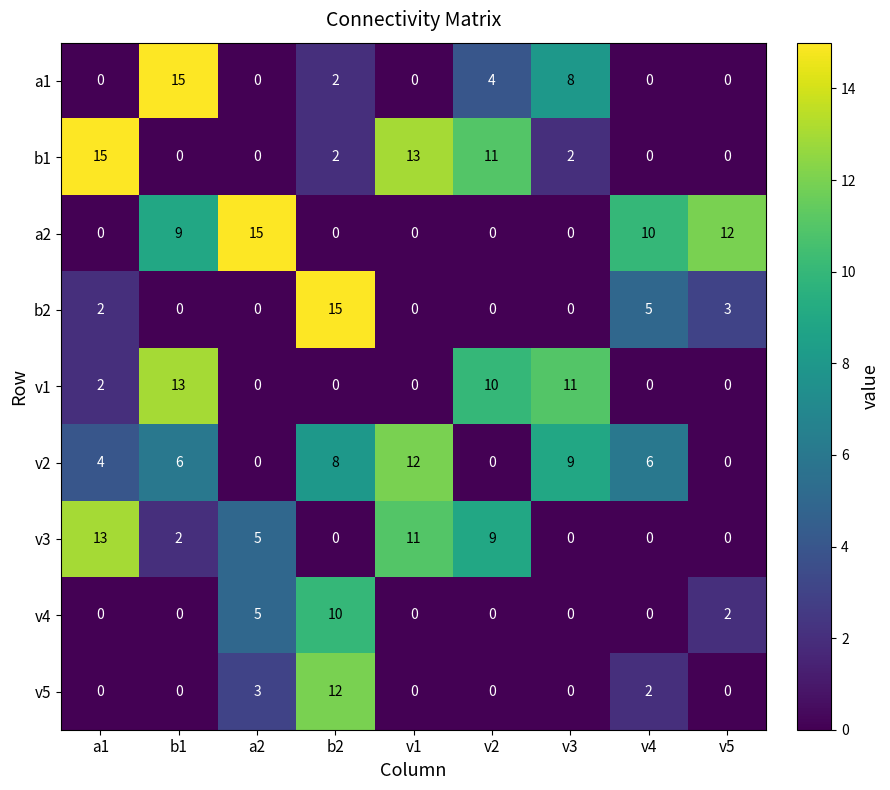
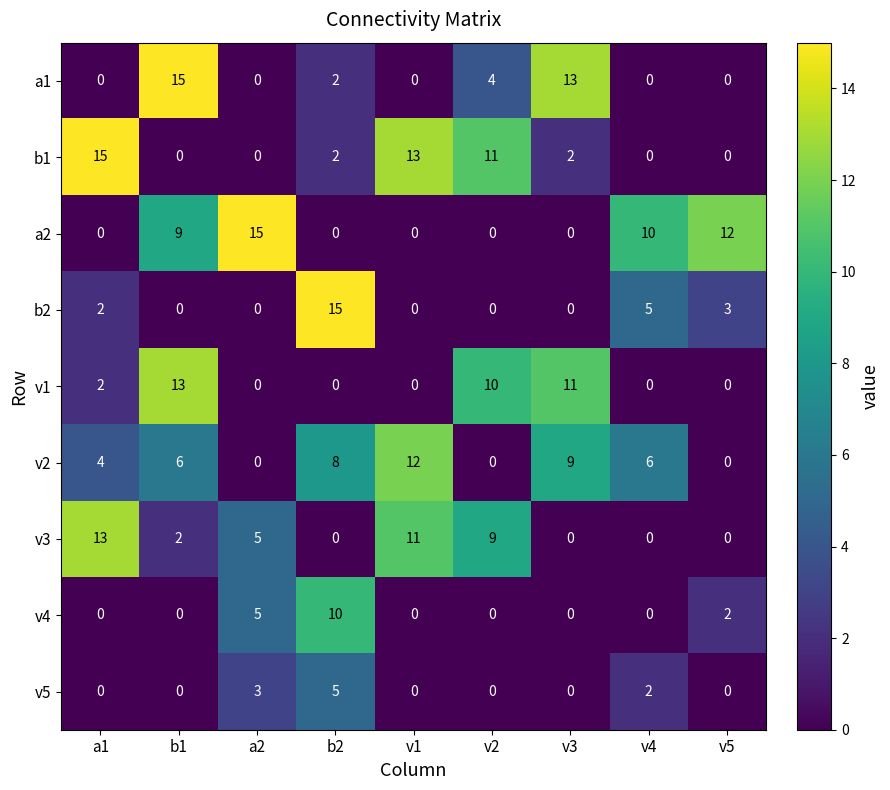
a1, v3: 8 -> 13
v5, b2: 12 -> 5
